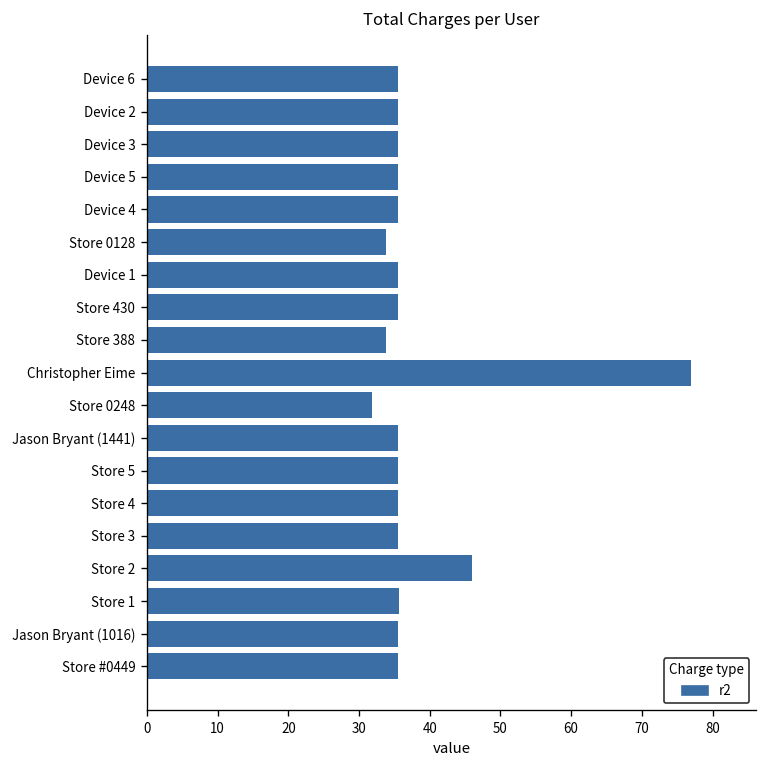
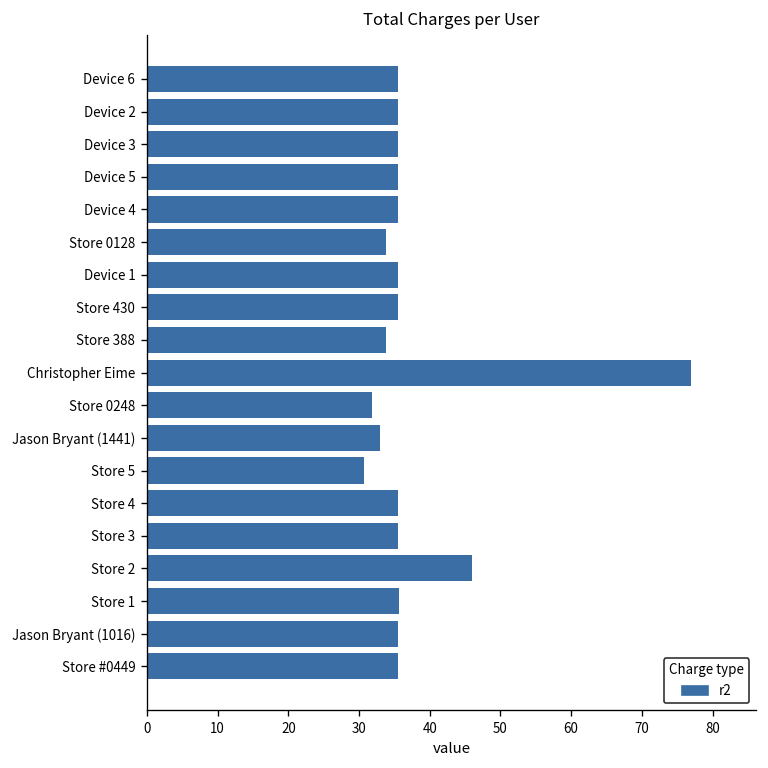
Jason Bryant (1441): 36 -> 33
Store 5: 36 -> 31
